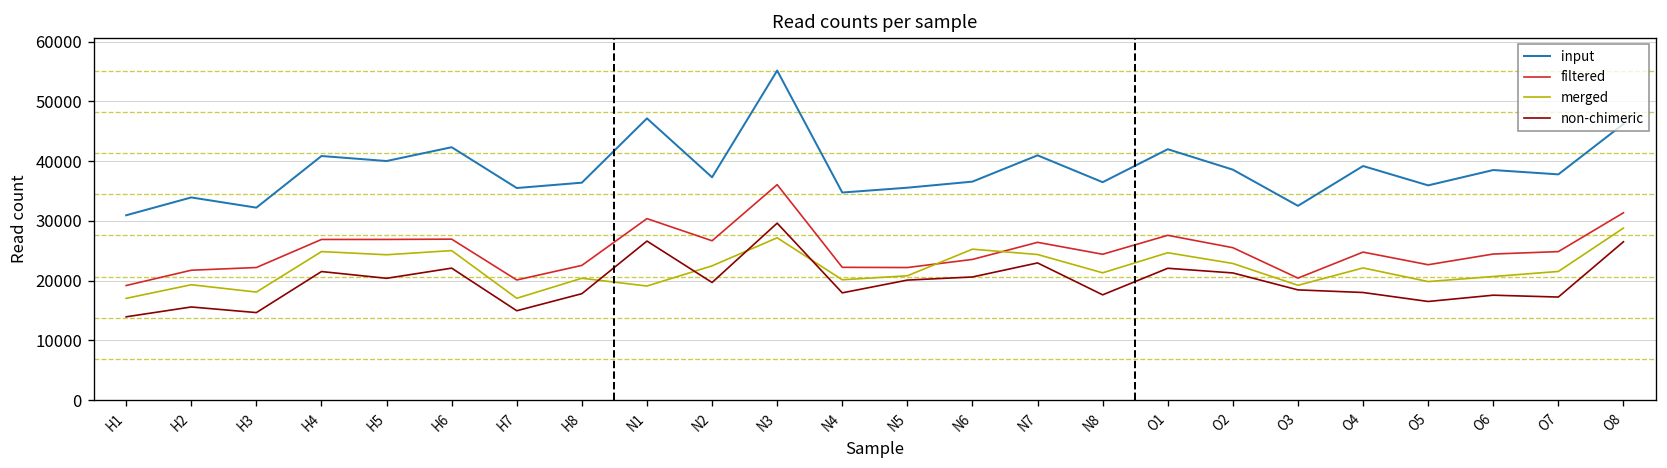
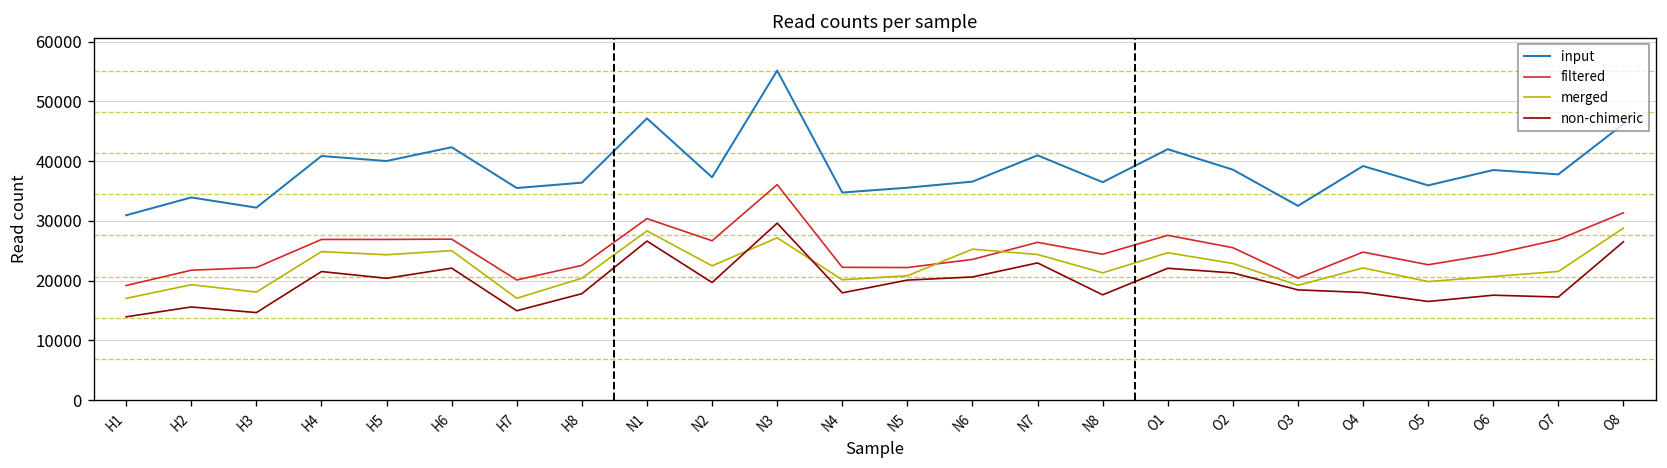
merged, N1: 19000 -> 28000
filtered, O7: 25000 -> 27000
